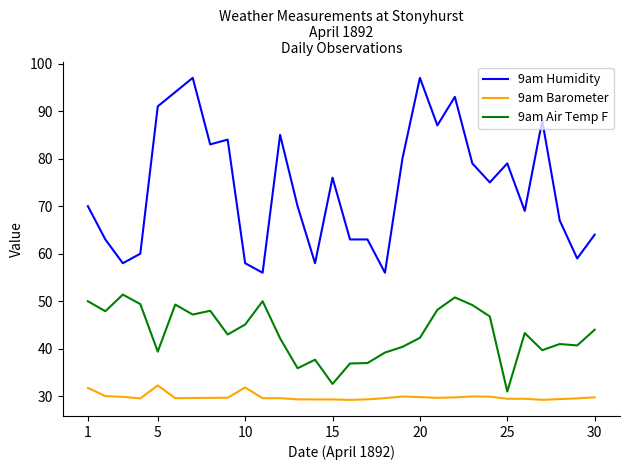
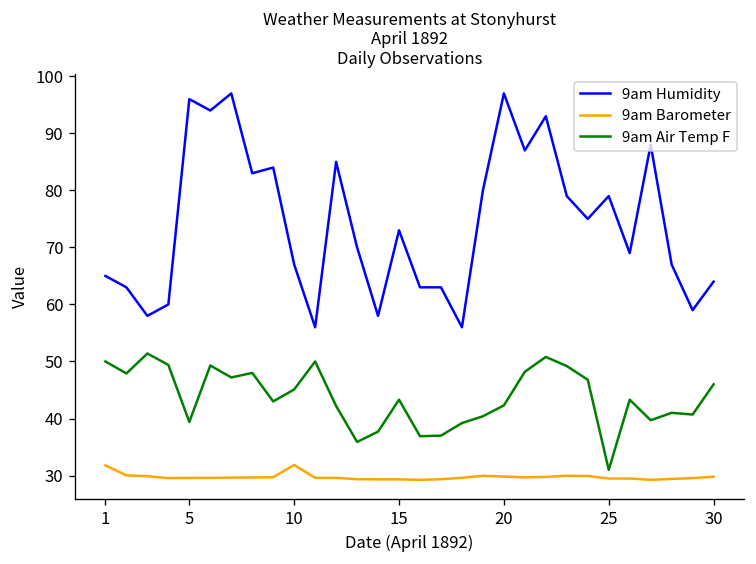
9am Humidity, 1: 70 -> 65
9am Humidity, 5: 91 -> 96
9am Barometer, 5: 32 -> 30
9am Humidity, 10: 58 -> 67
9am Humidity, 15: 76 -> 73
9am Air Temp F, 15: 33 -> 43
9am Air Temp F, 30: 44 -> 46
